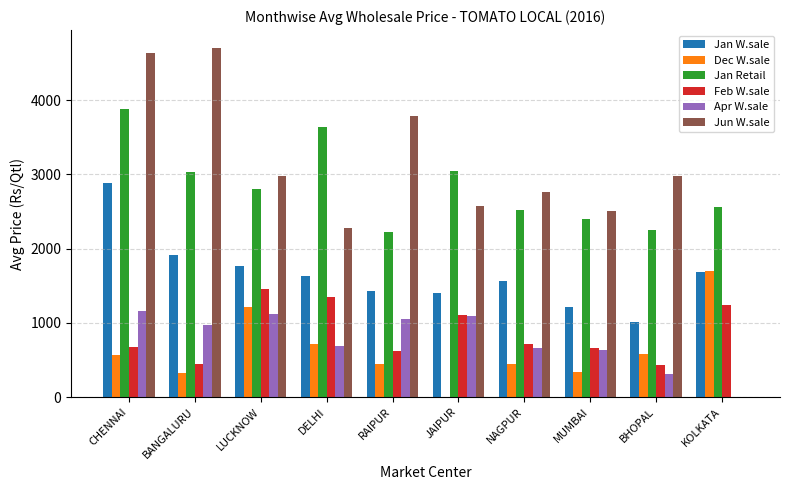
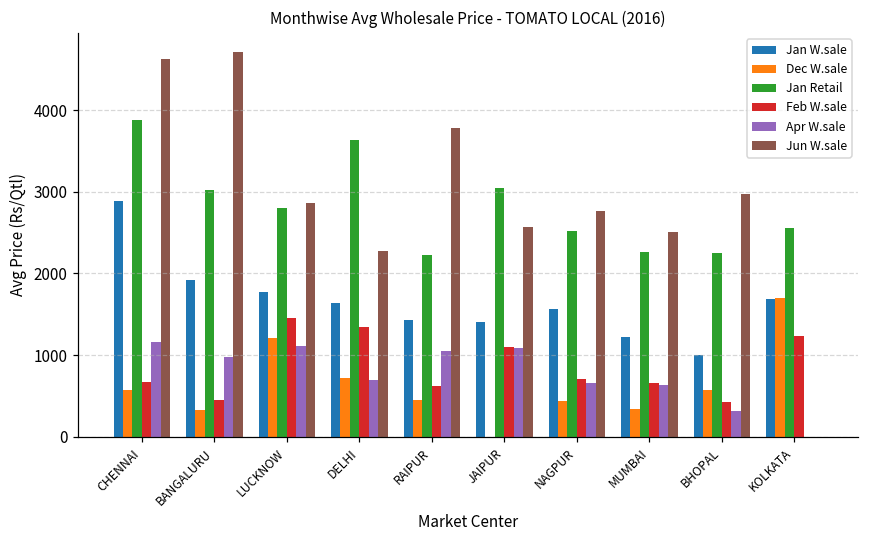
Jun W.sale, LUCKNOW: 3000 -> 2900
Jan Retail, MUMBAI: 2400 -> 2300
